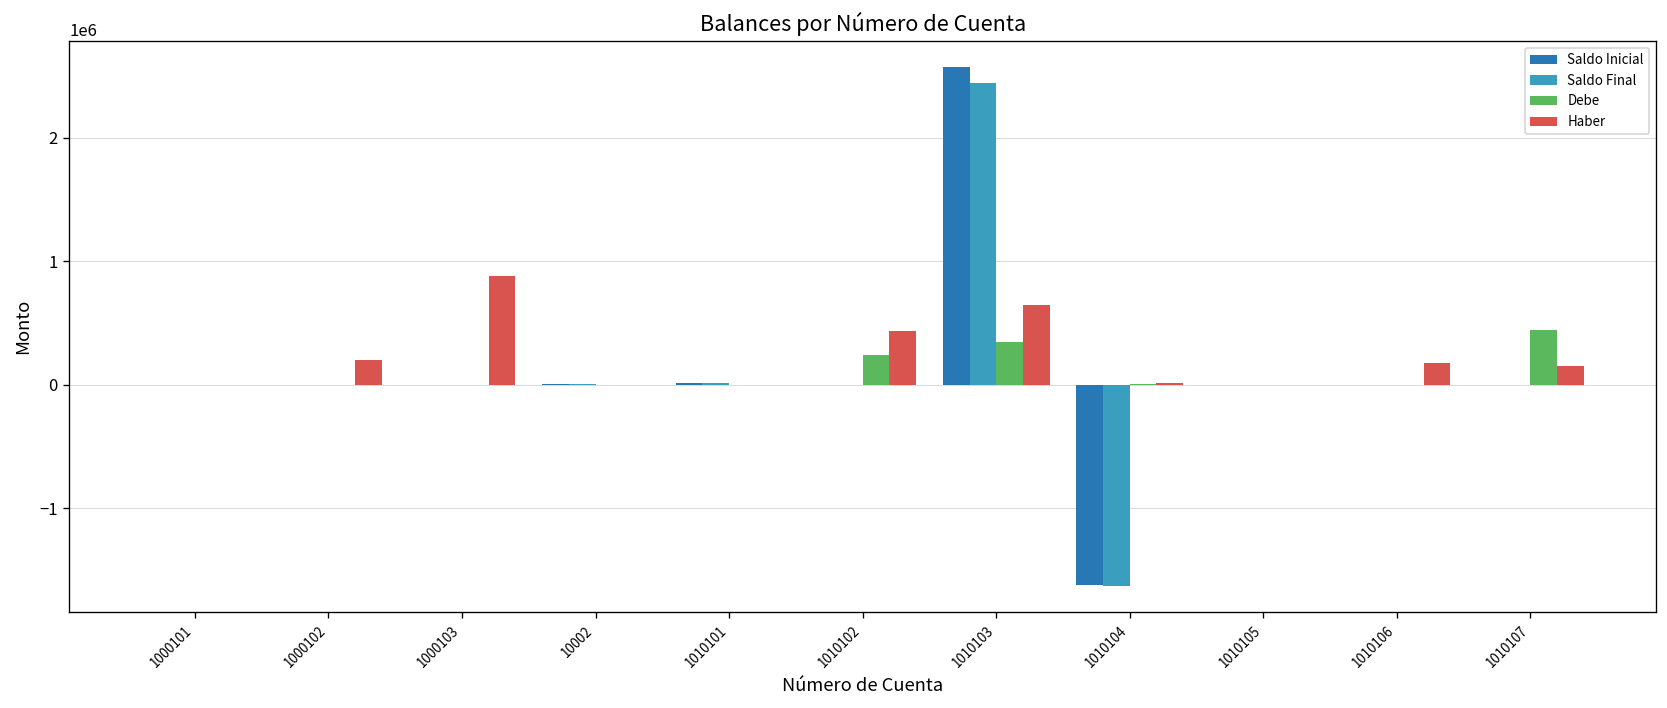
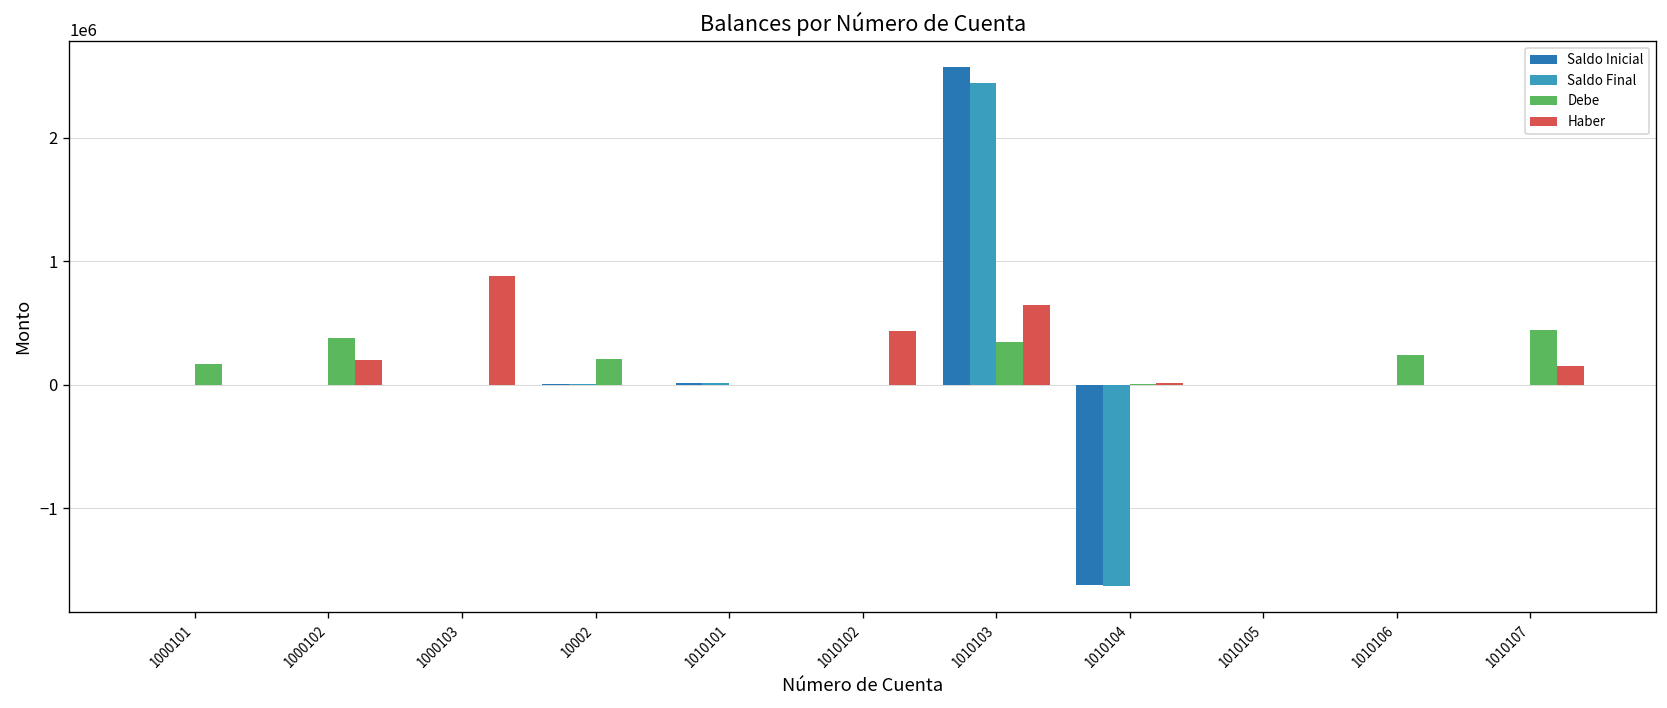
Debe, 1000101: 0 -> 170000
Debe, 1000102: 0 -> 380000
Debe, 10002: 0 -> 210000
Debe, 1010102: 240000 -> 0
Debe, 1010106: 0 -> 240000
Haber, 1010106: 180000 -> 0
